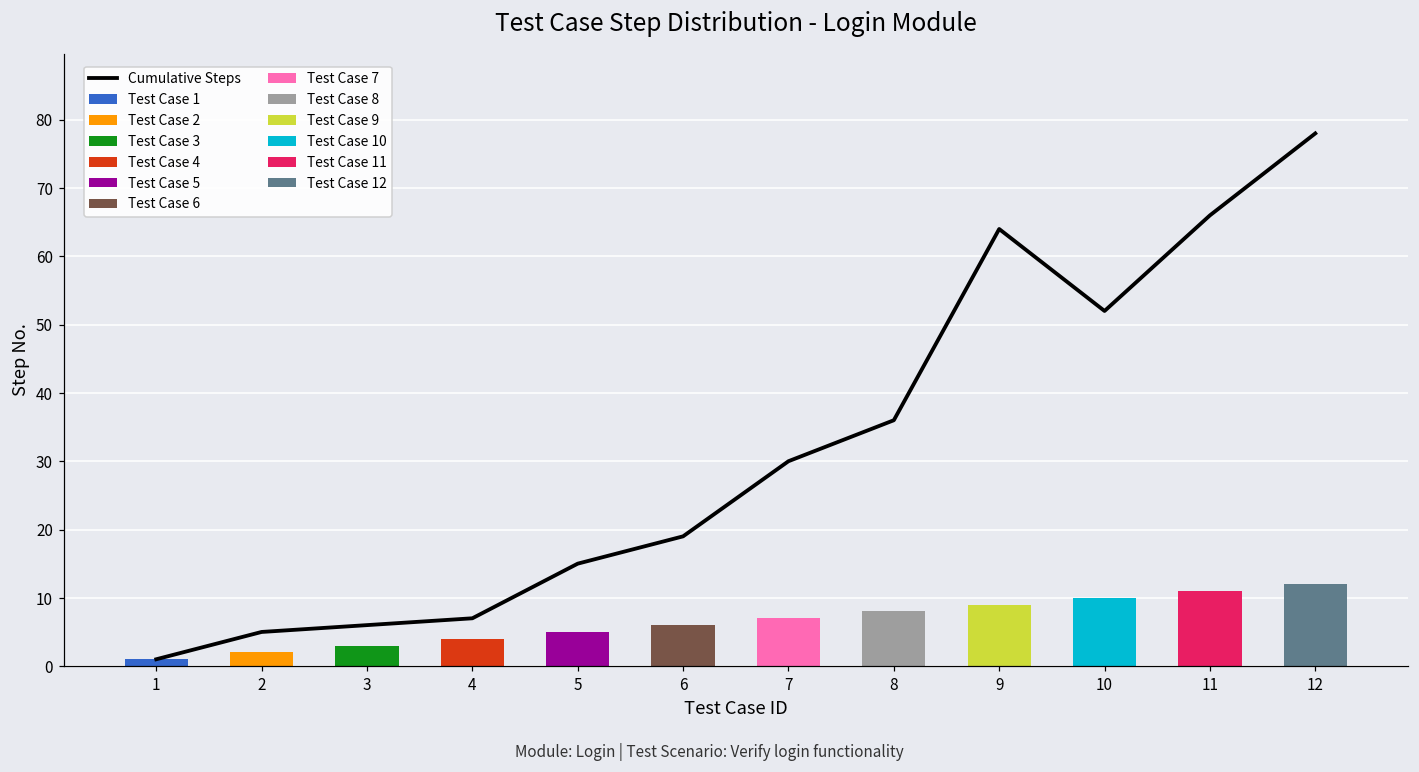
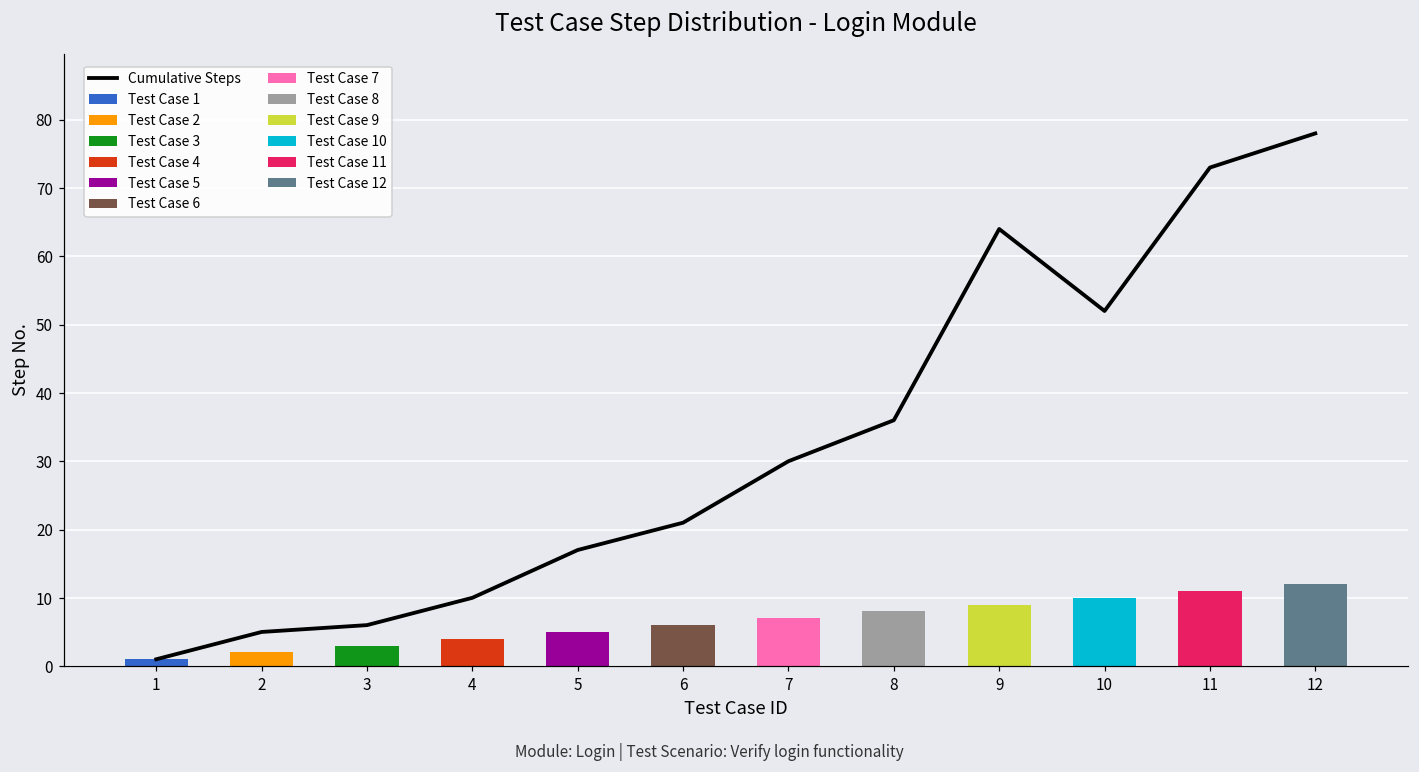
Cumulative Steps, 4: 7 -> 10
Cumulative Steps, 5: 15 -> 17
Cumulative Steps, 6: 19 -> 21
Cumulative Steps, 11: 66 -> 73
